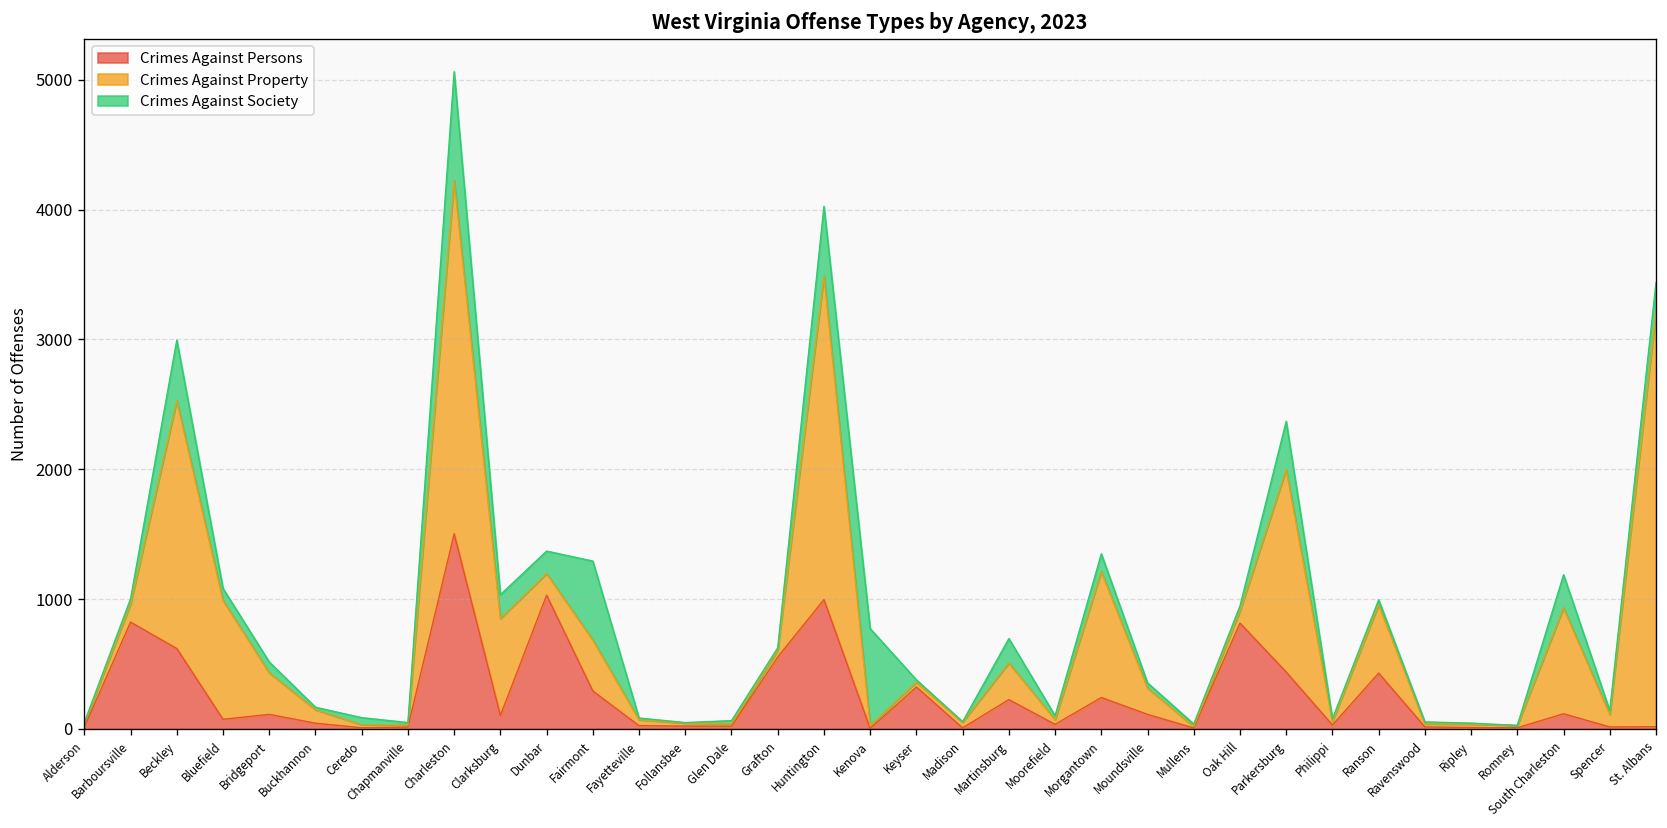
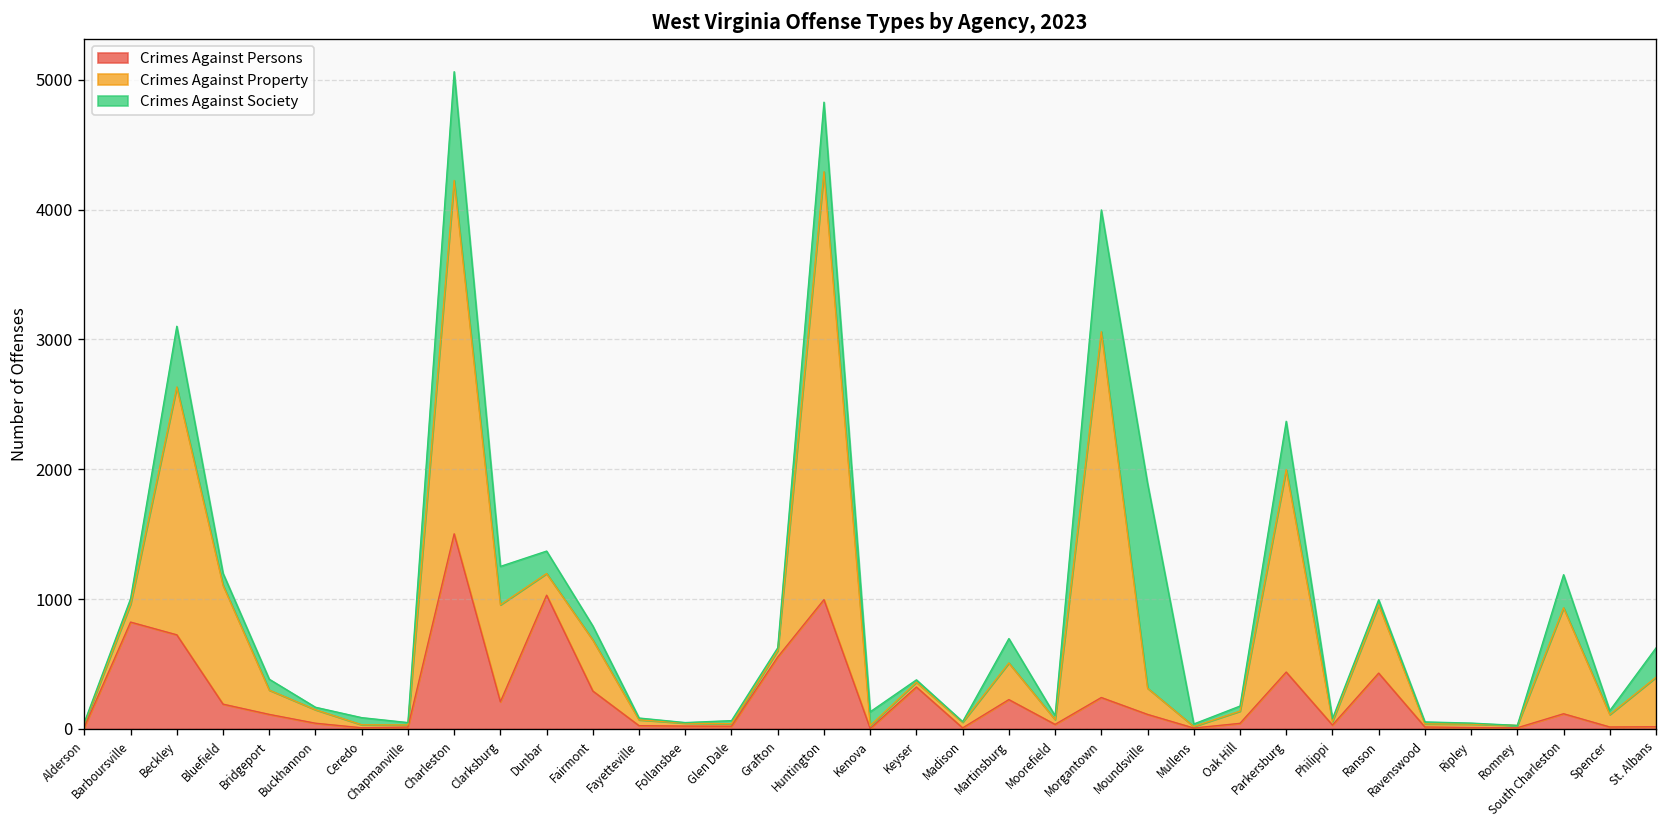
Crimes Against Persons, Beckley: 620 -> 730
Crimes Against Persons, Bluefield: 70 -> 190
Crimes Against Property, Bridgeport: 320 -> 190
Crimes Against Persons, Clarksburg: 100 -> 210
Crimes Against Society, Clarksburg: 180 -> 300
Crimes Against Society, Fairmont: 610 -> 110
Crimes Against Property, Huntington: 2490 -> 3300
Crimes Against Society, Kenova: 750 -> 110
Crimes Against Property, Morgantown: 970 -> 2820
Crimes Against Society, Morgantown: 140 -> 940
Crimes Against Society, Moundsville: 40 -> 1580
Crimes Against Persons, Oak Hill: 820 -> 40
Crimes Against Property, St. Albans: 3200 -> 380
